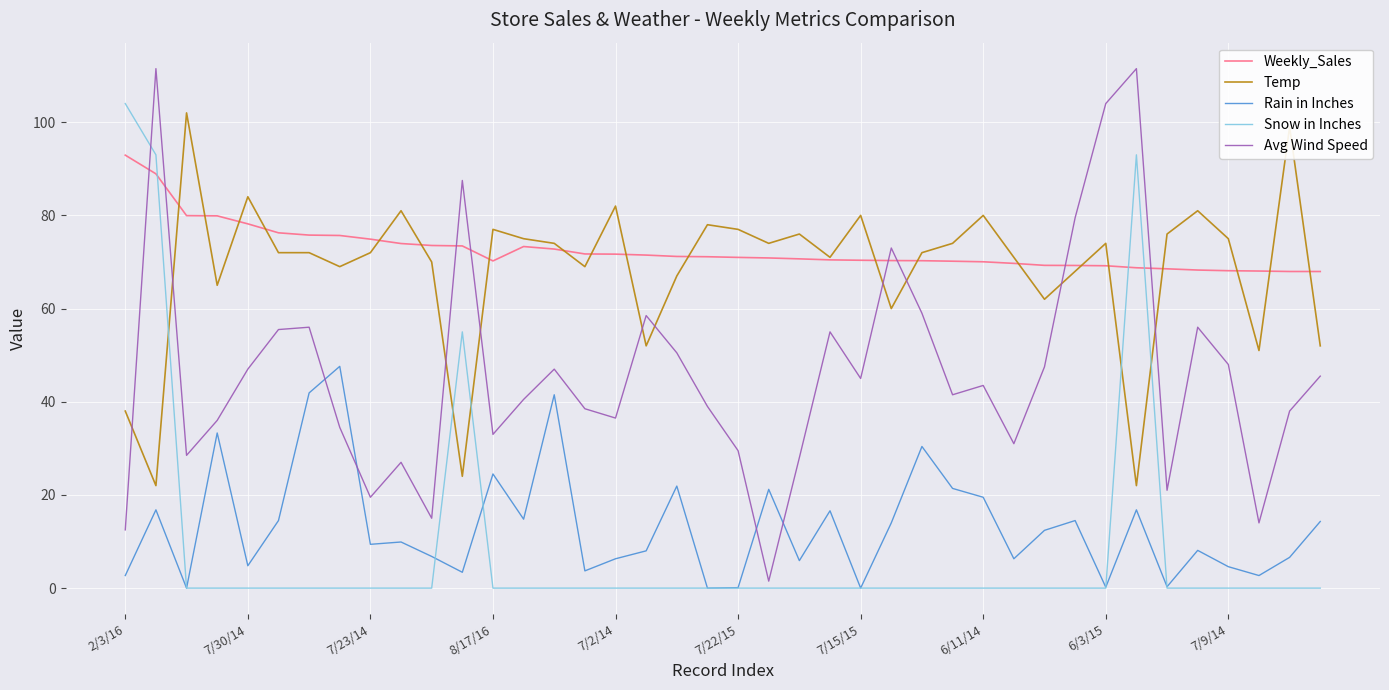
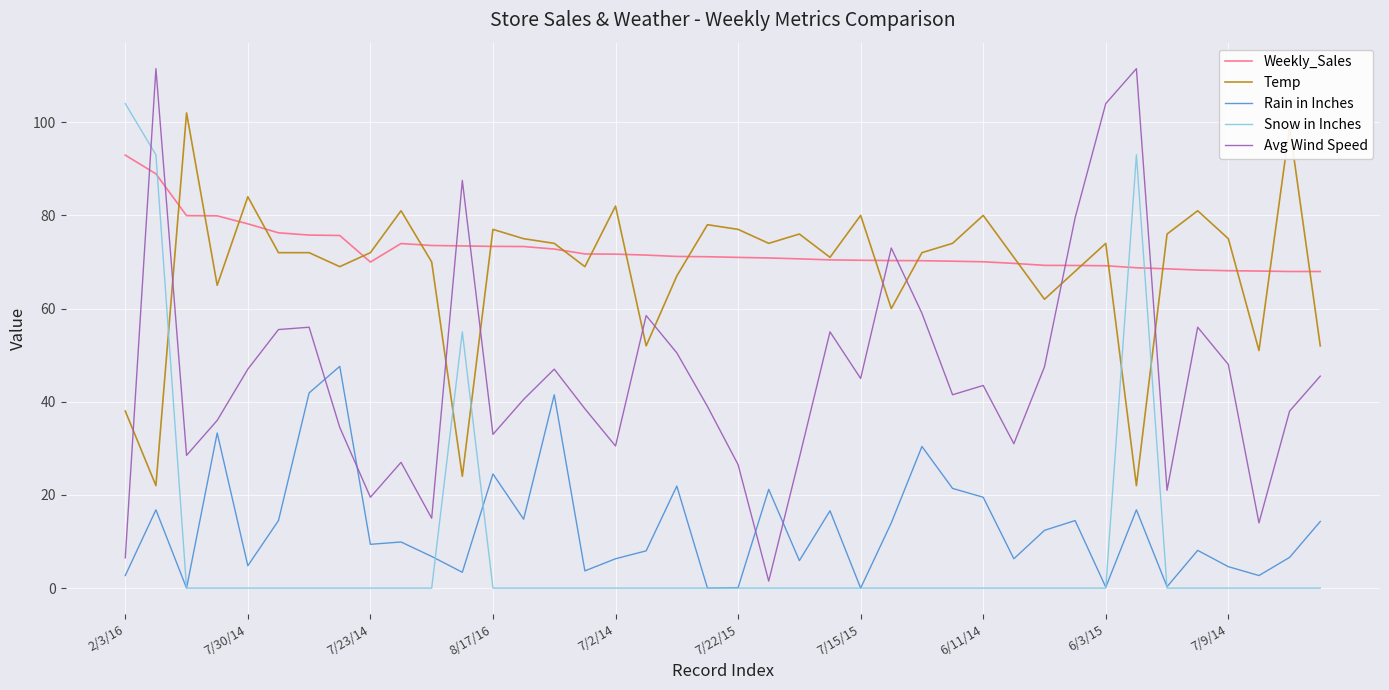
Avg Wind Speed, 2/3/16: 13 -> 7
Weekly_Sales, 7/23/14: 75 -> 70
Weekly_Sales, 8/17/16: 70 -> 73
Avg Wind Speed, 7/2/14: 37 -> 31
Avg Wind Speed, 7/22/15: 30 -> 27
